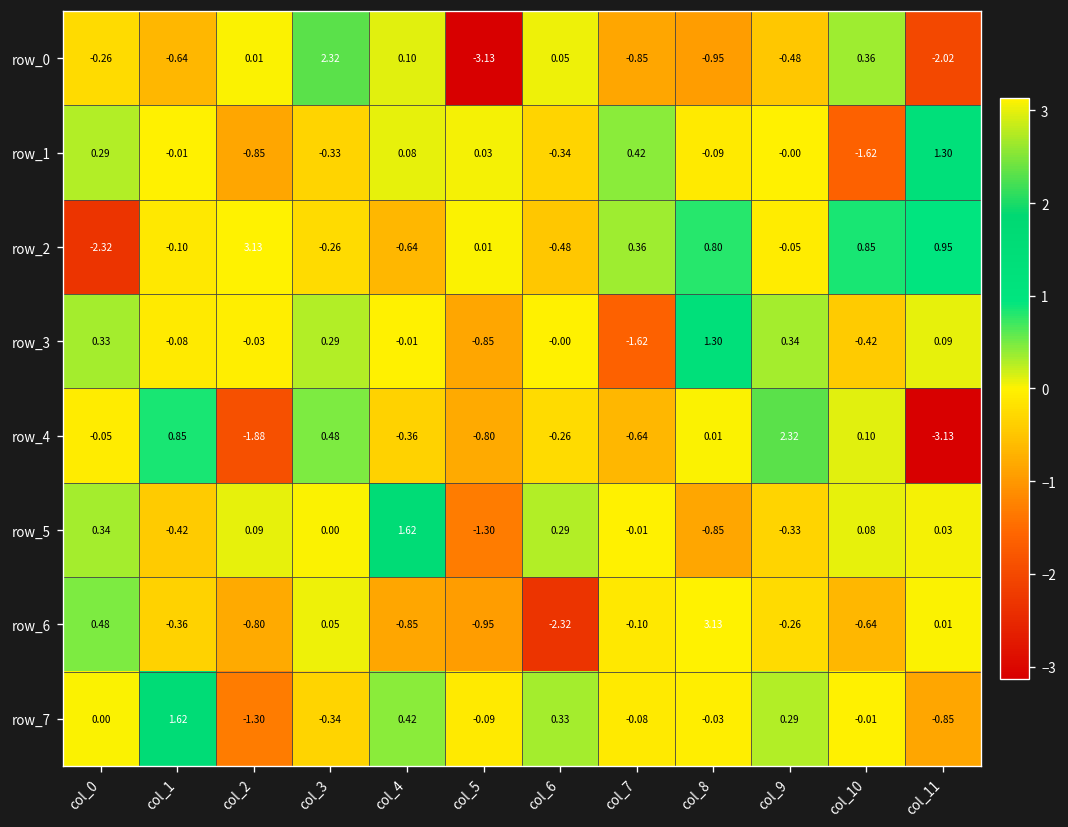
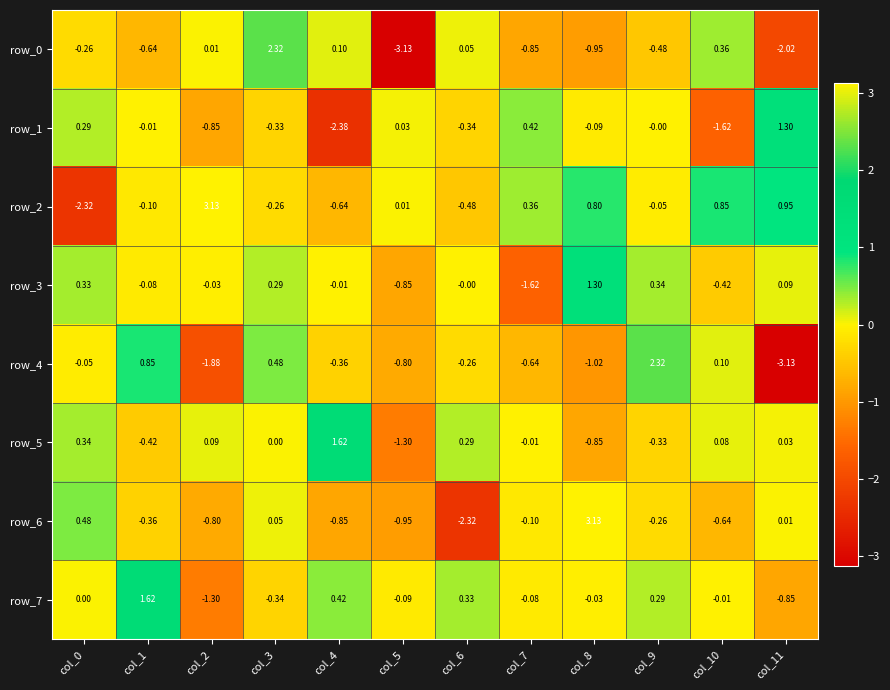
row_1, col_4: 0.08 -> -2.38
row_4, col_8: 0.01 -> -1.02
